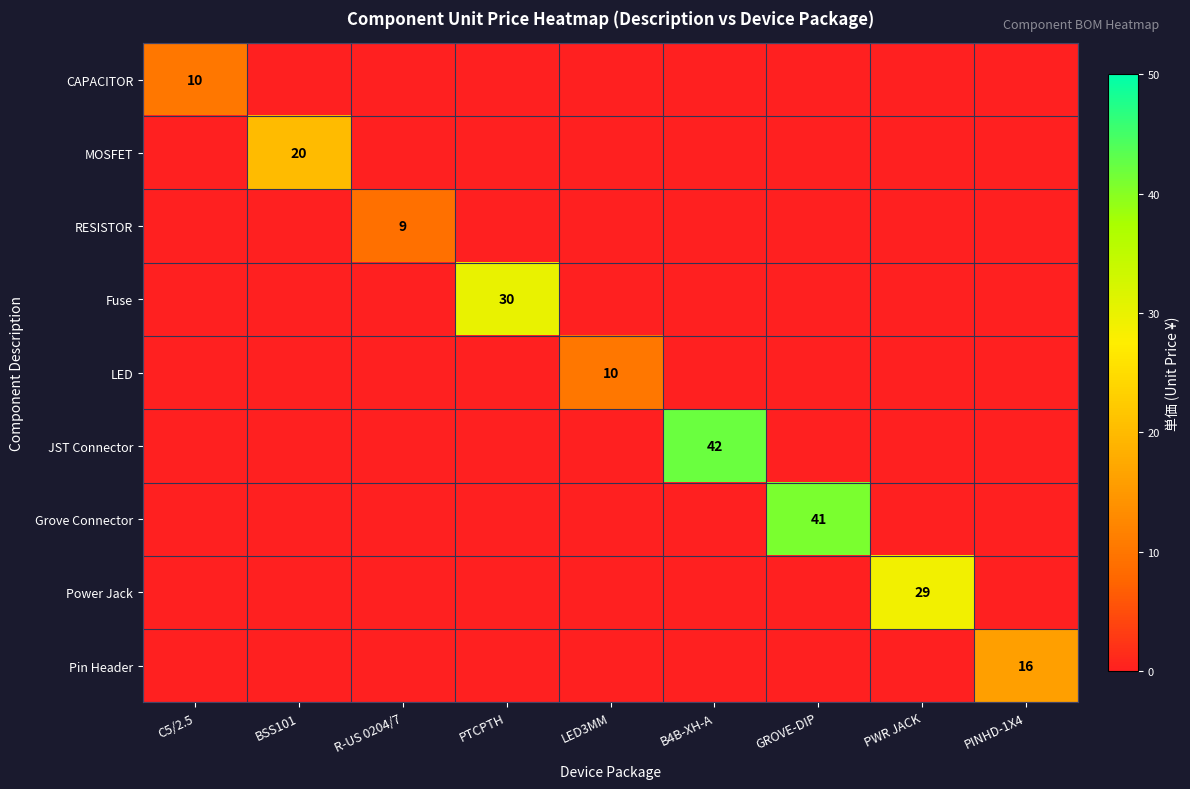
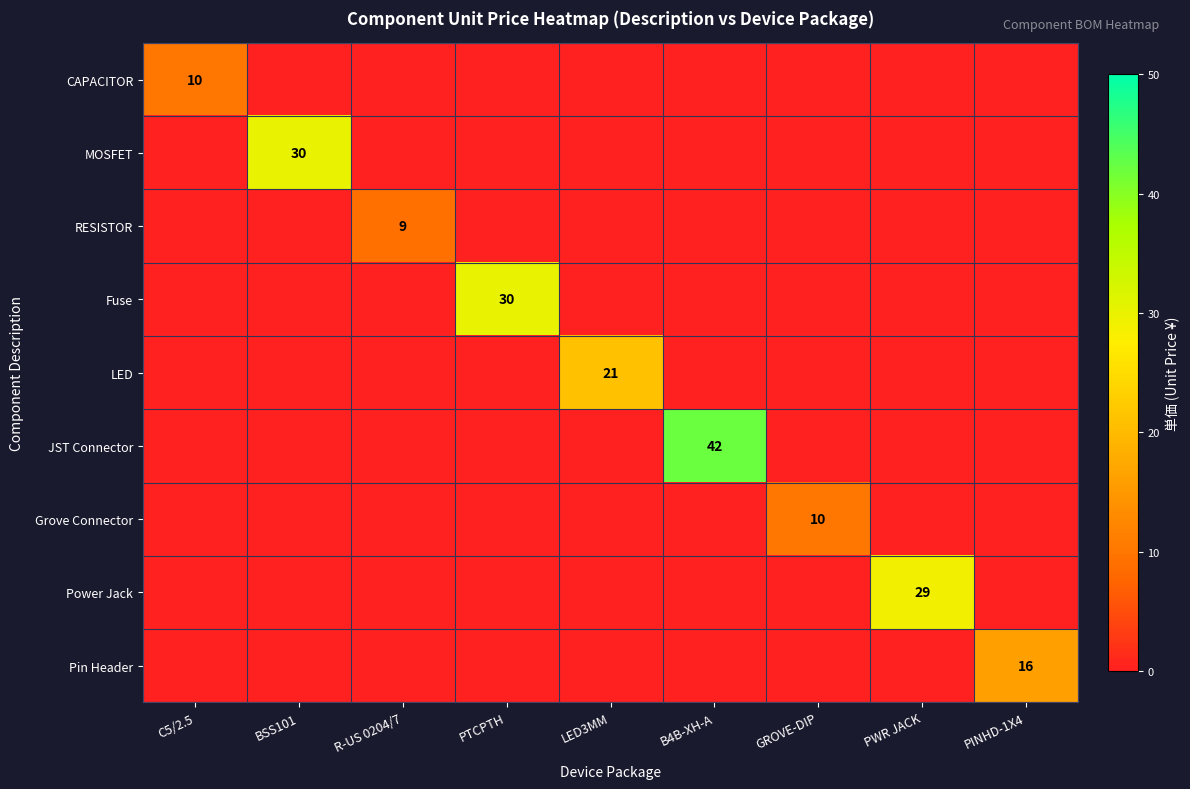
MOSFET, BSS101: 20 -> 30
LED, LED3MM: 10 -> 21
Grove Connector, GROVE-DIP: 41 -> 10
